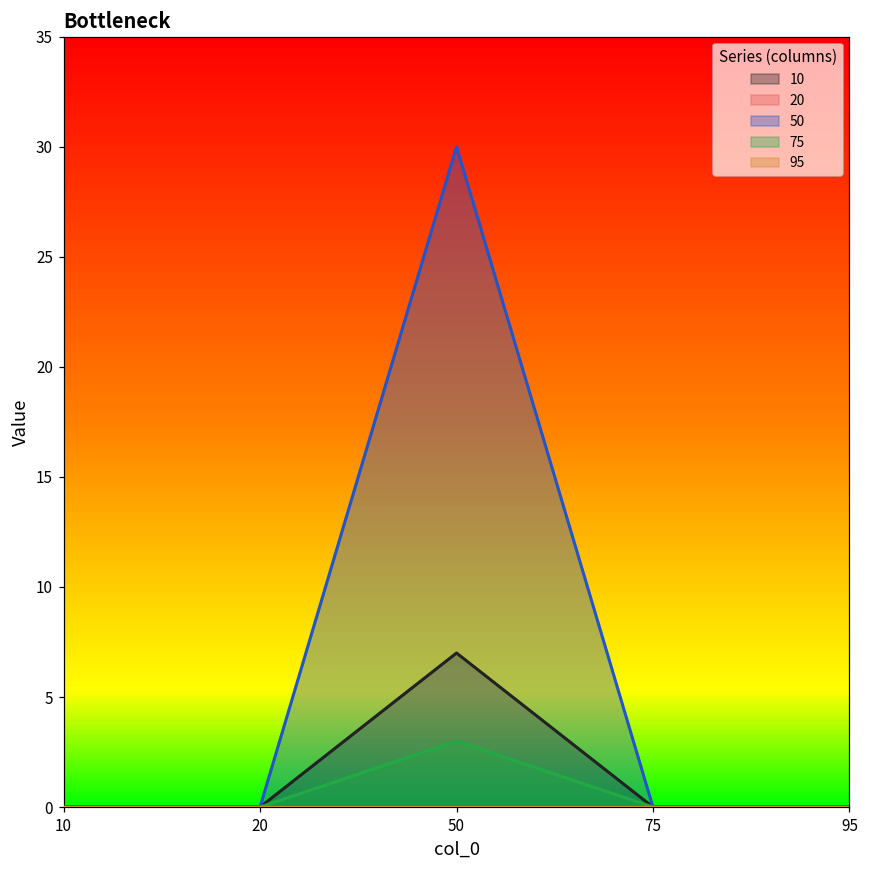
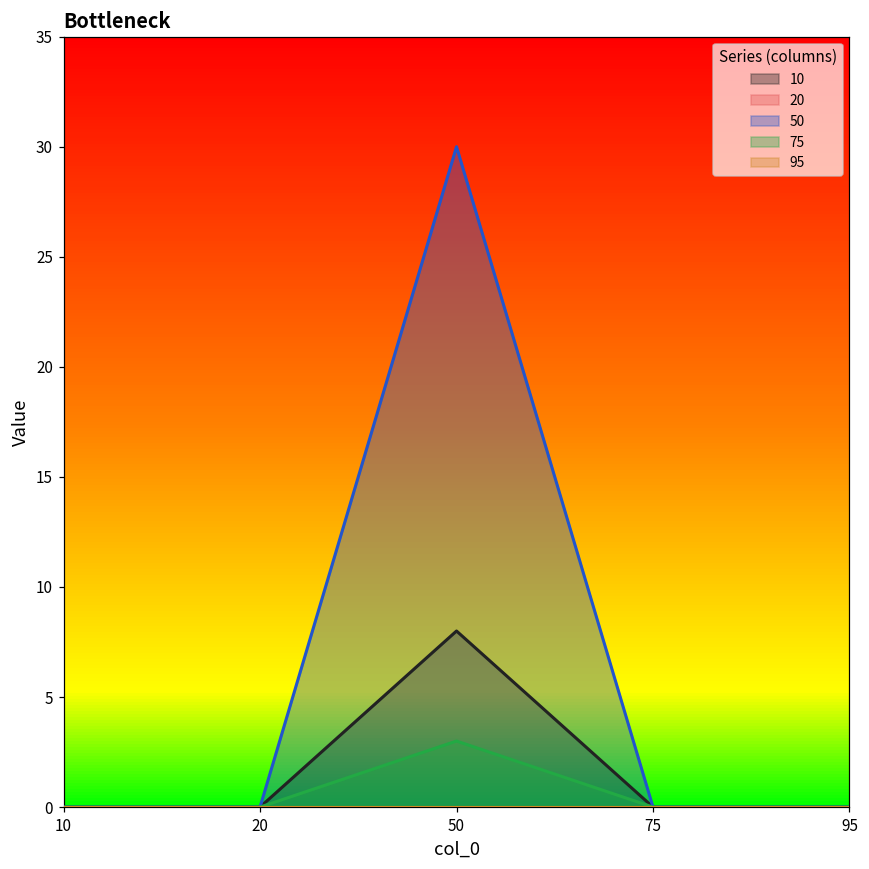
10, 50: 7 -> 8
